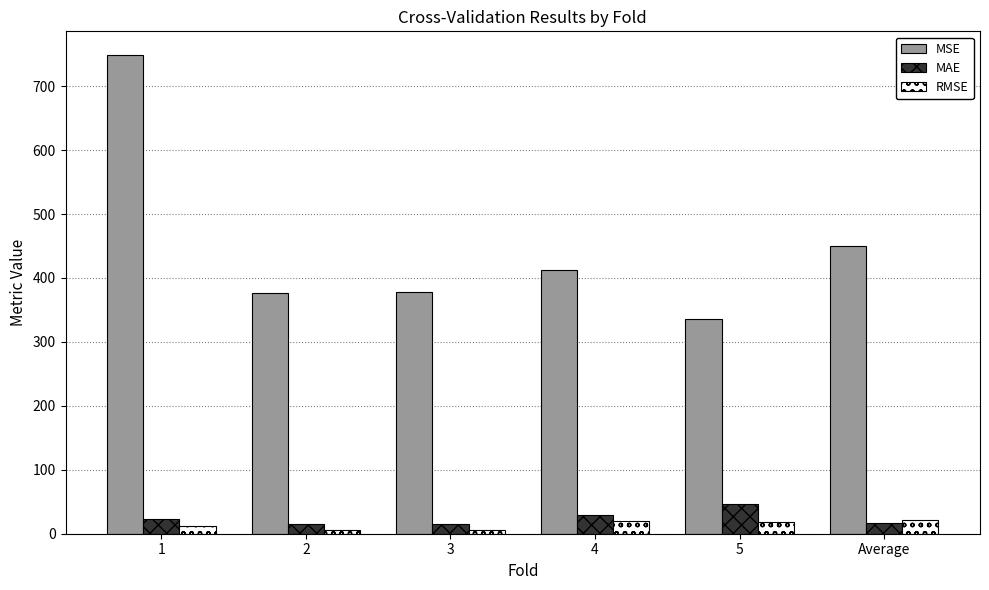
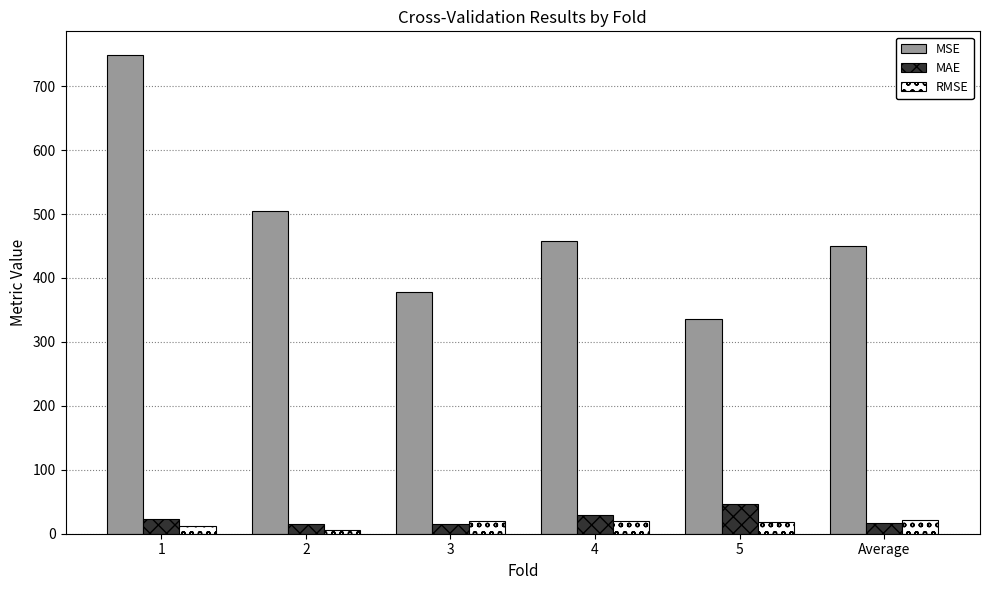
MSE, 2: 380 -> 500
RMSE, 3: 10 -> 20
MSE, 4: 410 -> 460
